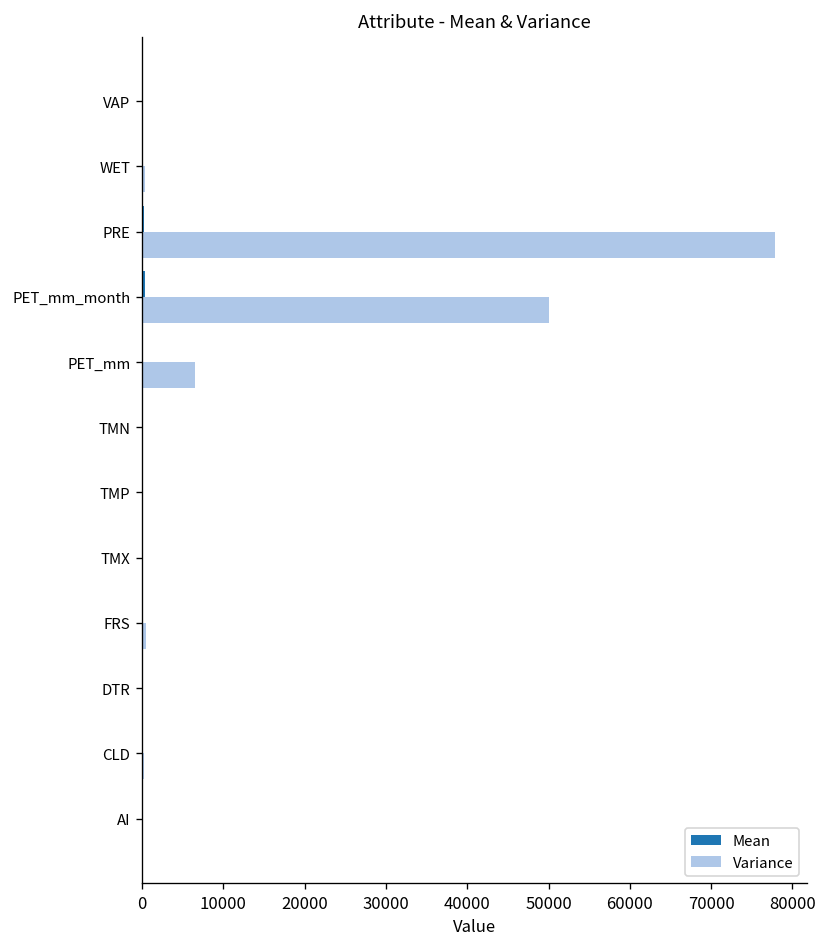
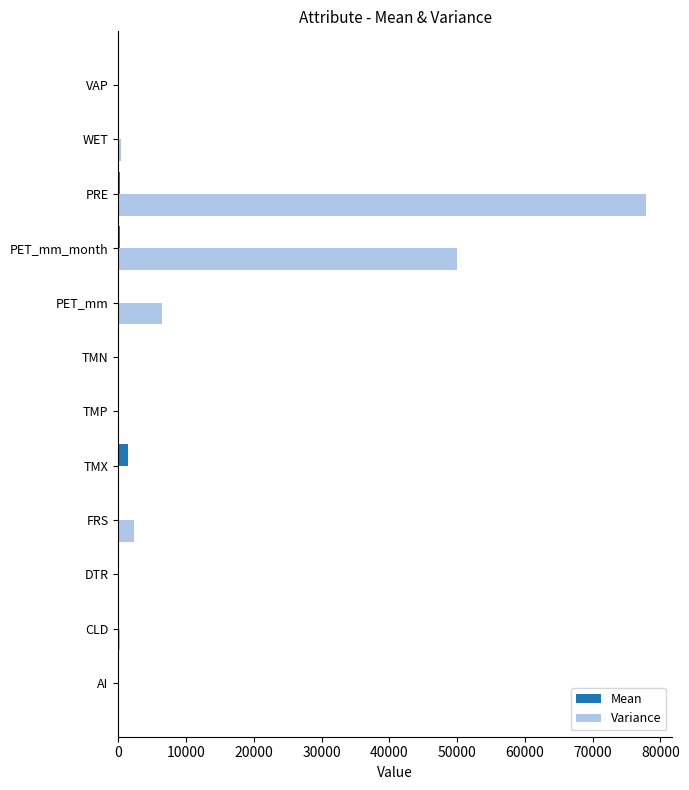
Mean, TMX: 0 -> 1000
Variance, FRS: 0 -> 2000
